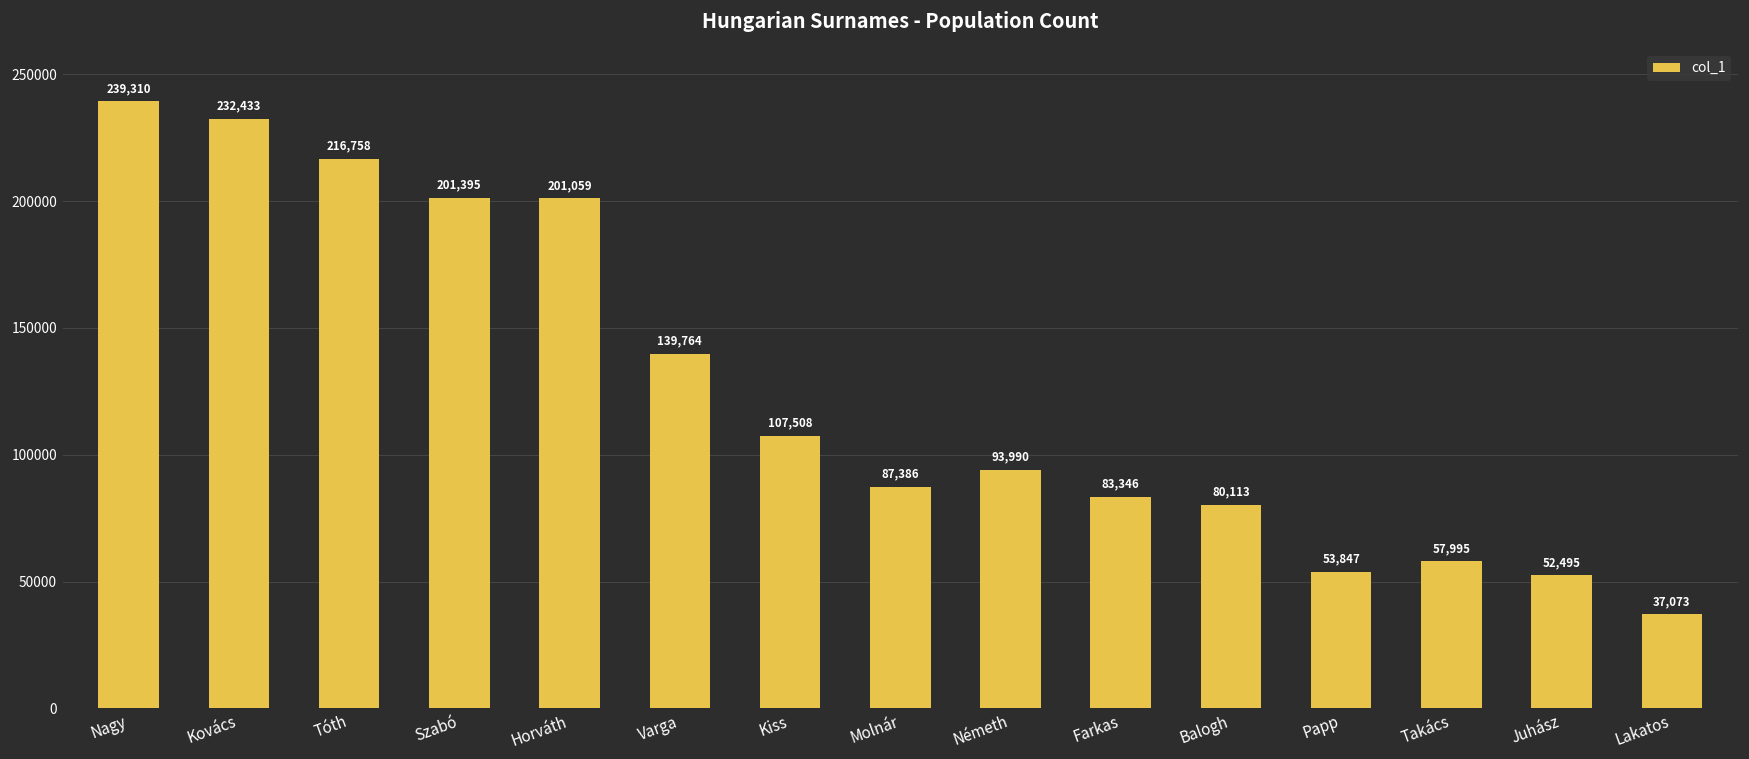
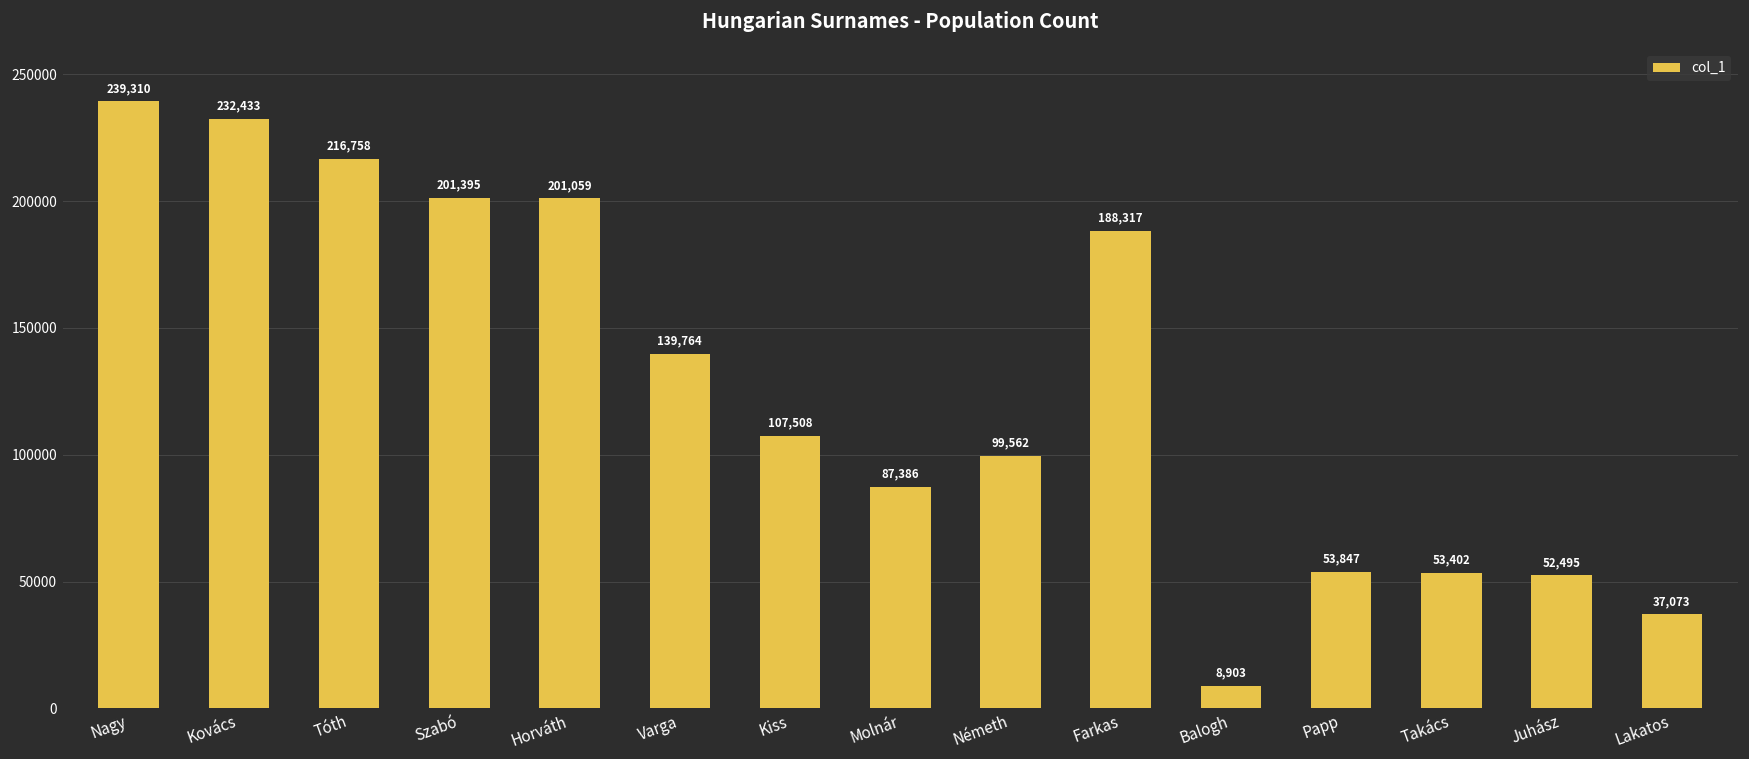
Németh: 93,990 -> 99,562
Farkas: 83,346 -> 188,317
Balogh: 80,113 -> 8,903
Takács: 57,995 -> 53,402
